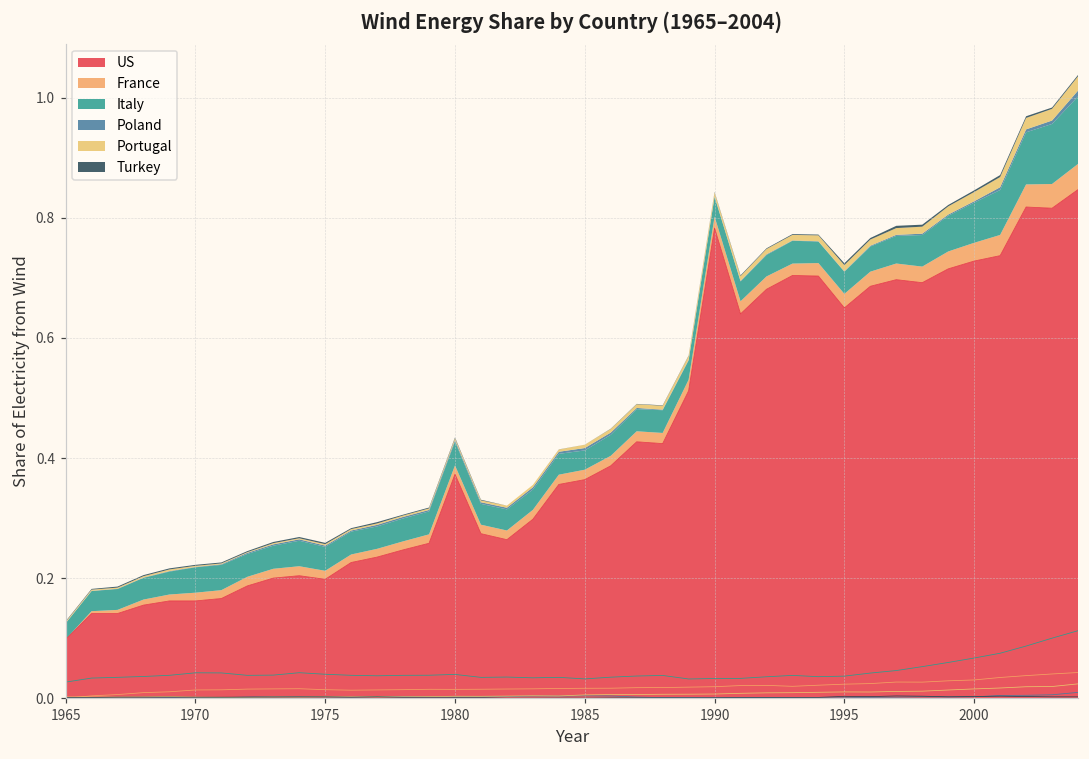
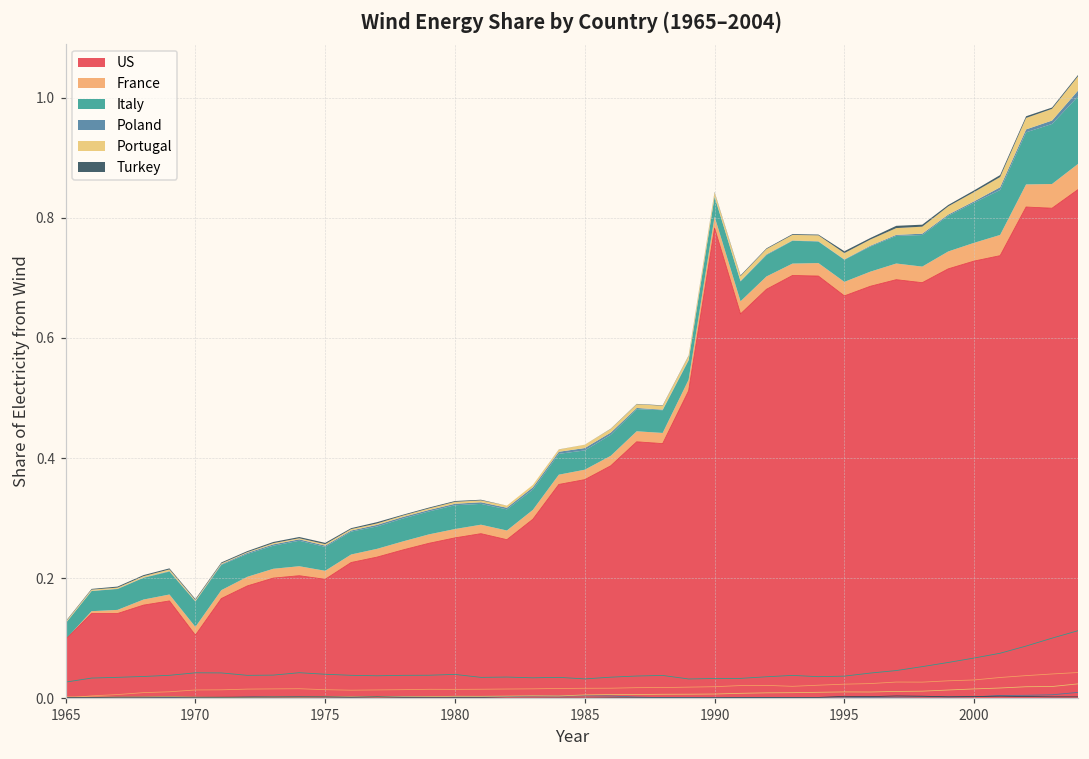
US, 1970: 0.16 -> 0.11
US, 1980: 0.37 -> 0.27
US, 1995: 0.65 -> 0.67
